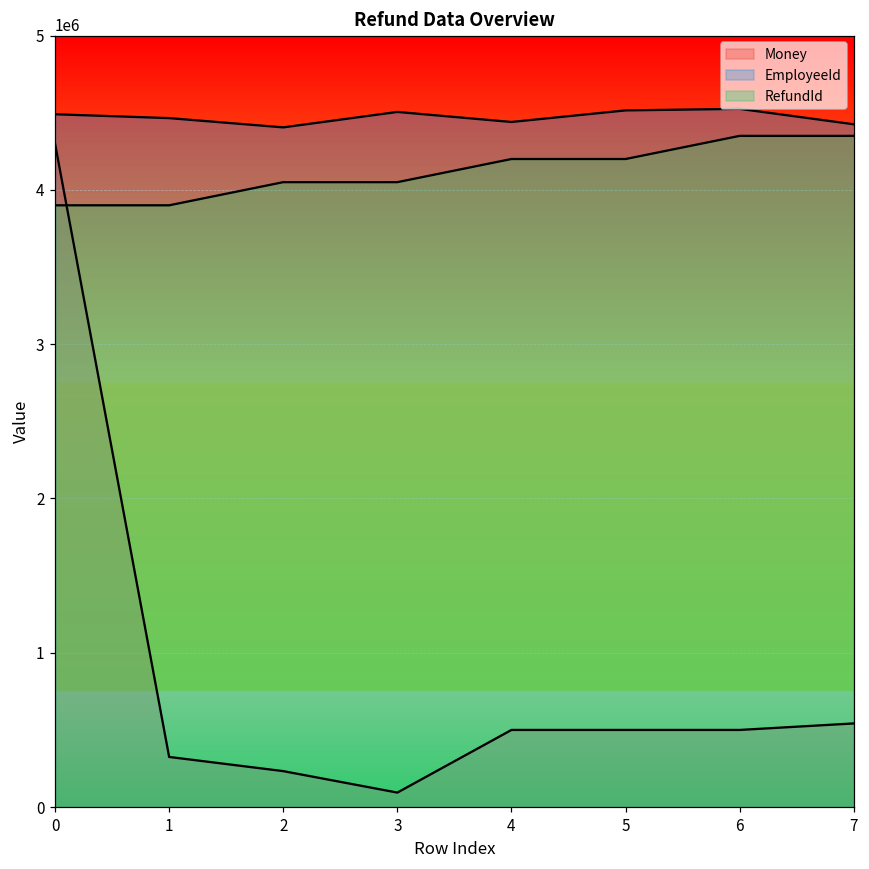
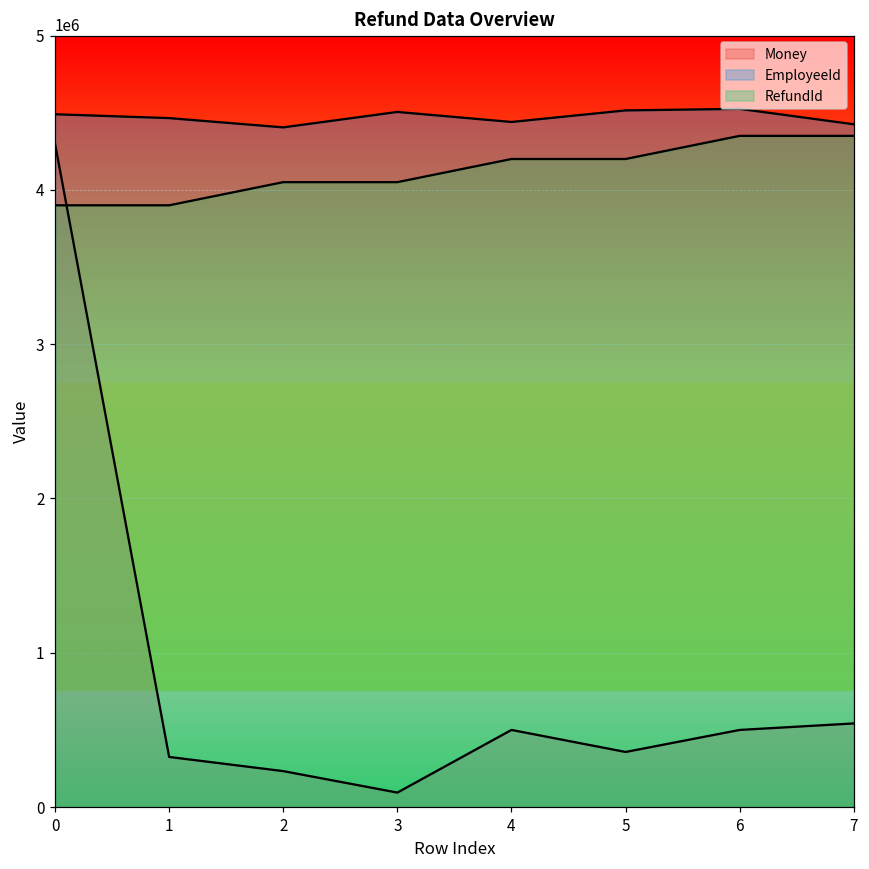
Money, 5: 500000 -> 360000
